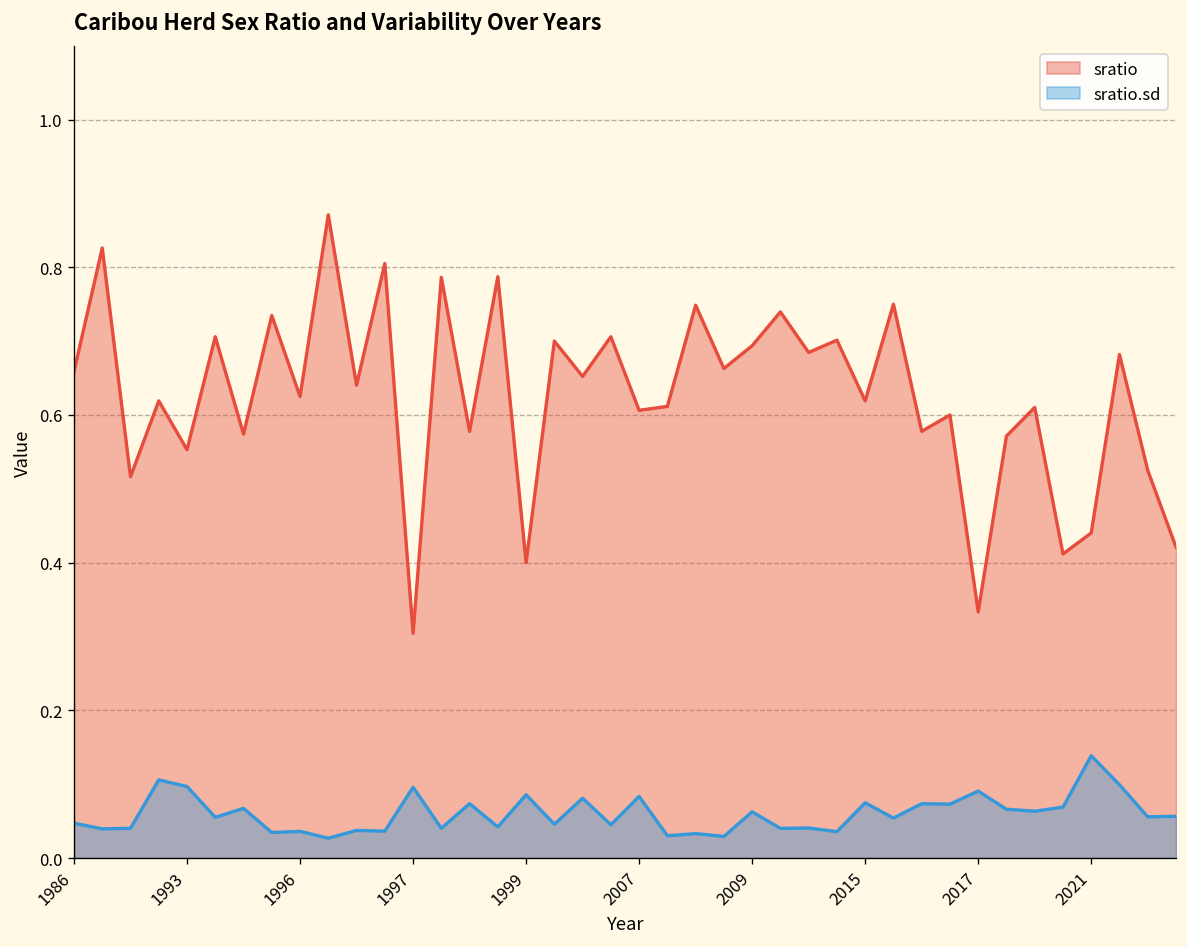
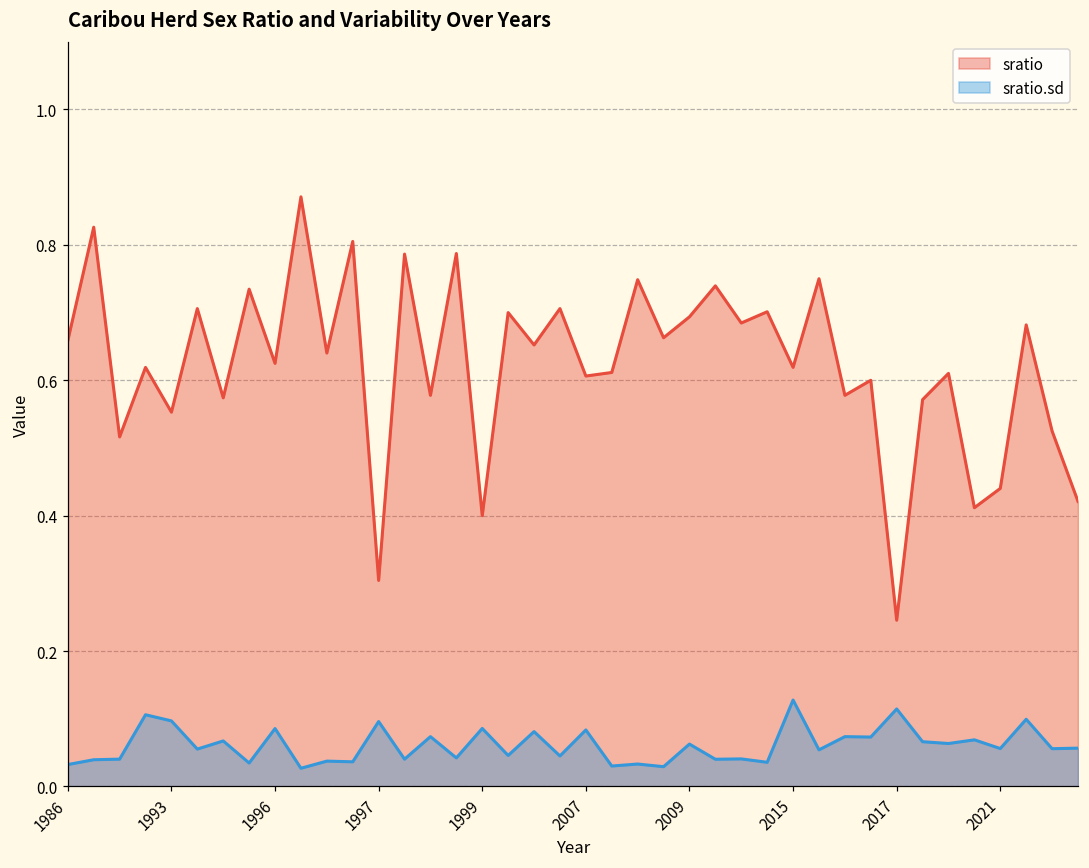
sratio.sd, 1986: 0.05 -> 0.03
sratio.sd, 1996: 0.04 -> 0.09
sratio.sd, 2015: 0.07 -> 0.13
sratio, 2017: 0.33 -> 0.25
sratio.sd, 2017: 0.09 -> 0.11
sratio.sd, 2021: 0.14 -> 0.06
